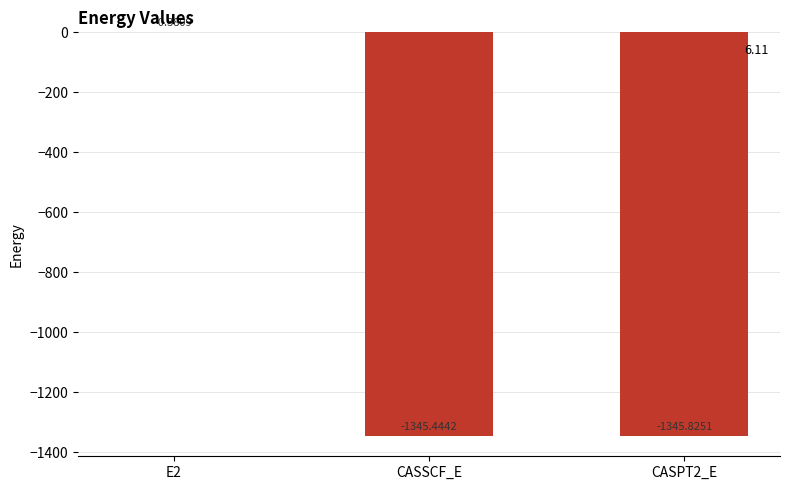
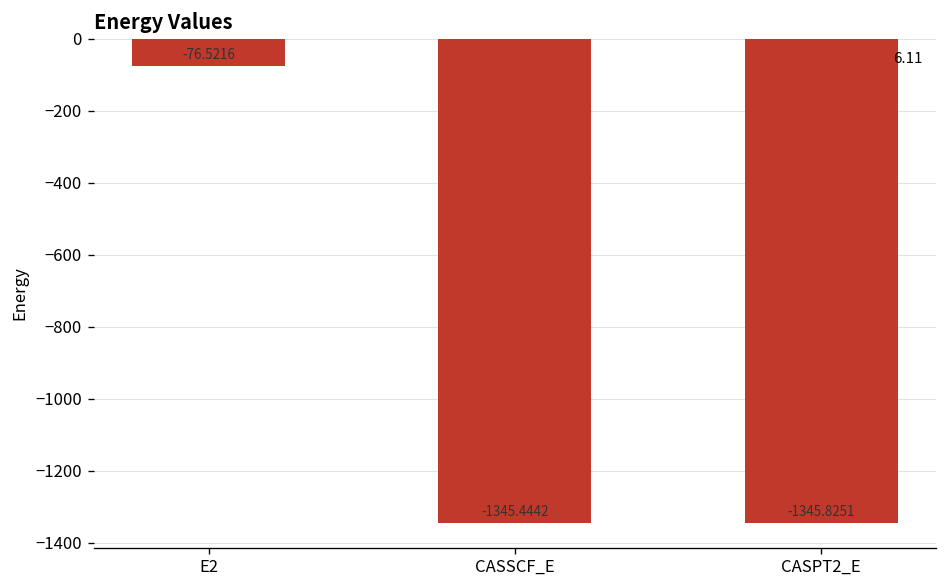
E2: -0.3809 -> -76.5216
